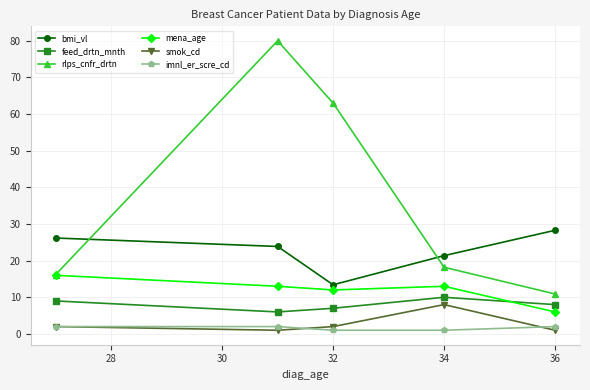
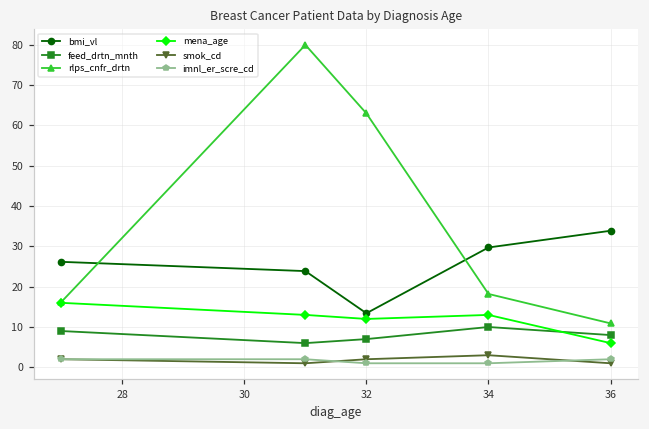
bmi_vl, 34: 21 -> 30
smok_cd, 34: 8 -> 3
bmi_vl, 36: 28 -> 34
